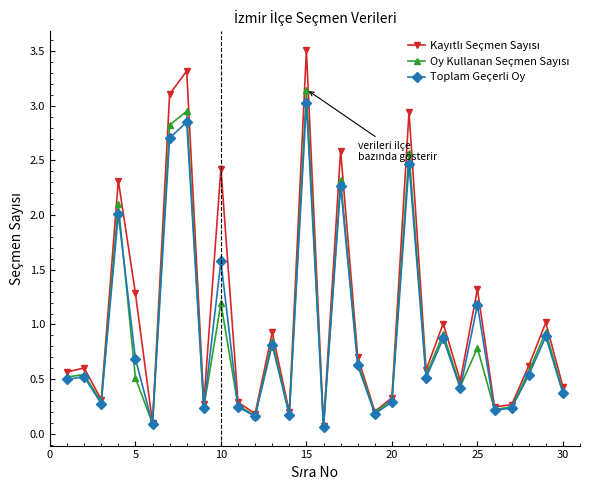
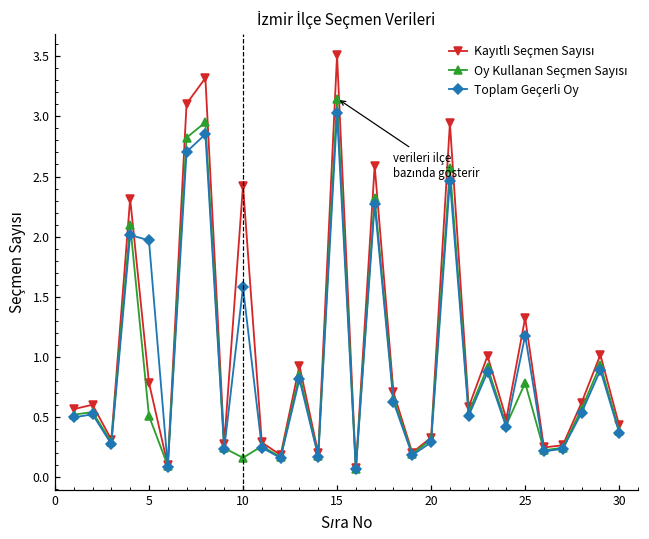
Kayıtlı Seçmen Sayısı, 5: 1.28 -> 0.79
Toplam Geçerli Oy, 5: 0.69 -> 1.97
Oy Kullanan Seçmen Sayısı, 10: 1.19 -> 0.16
